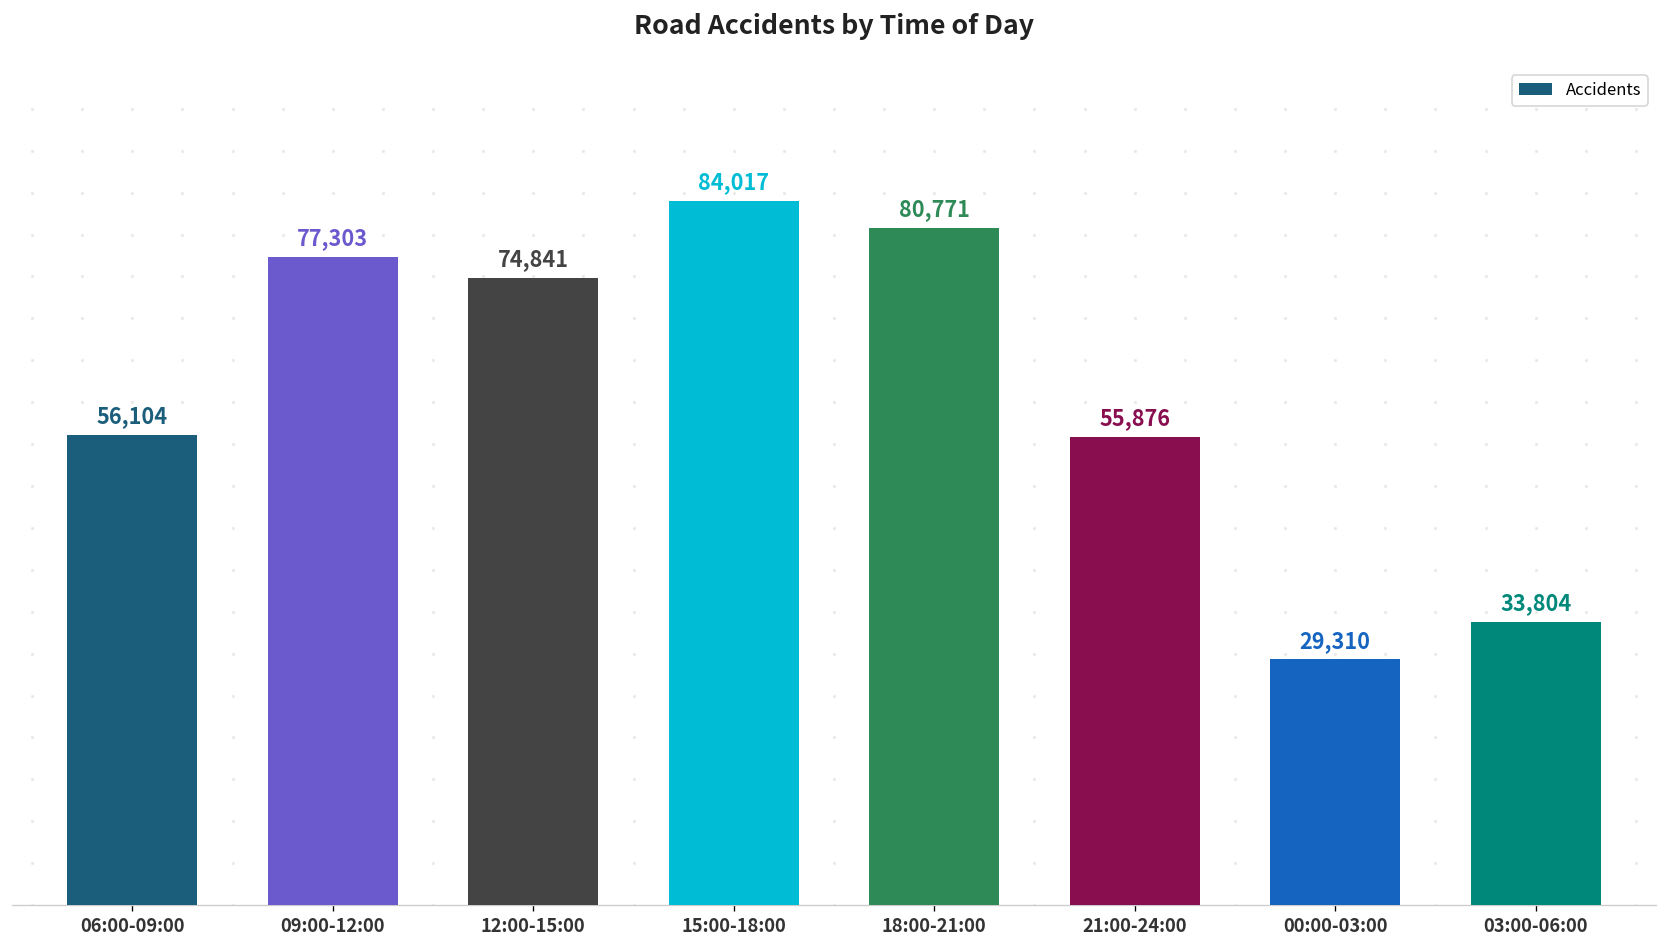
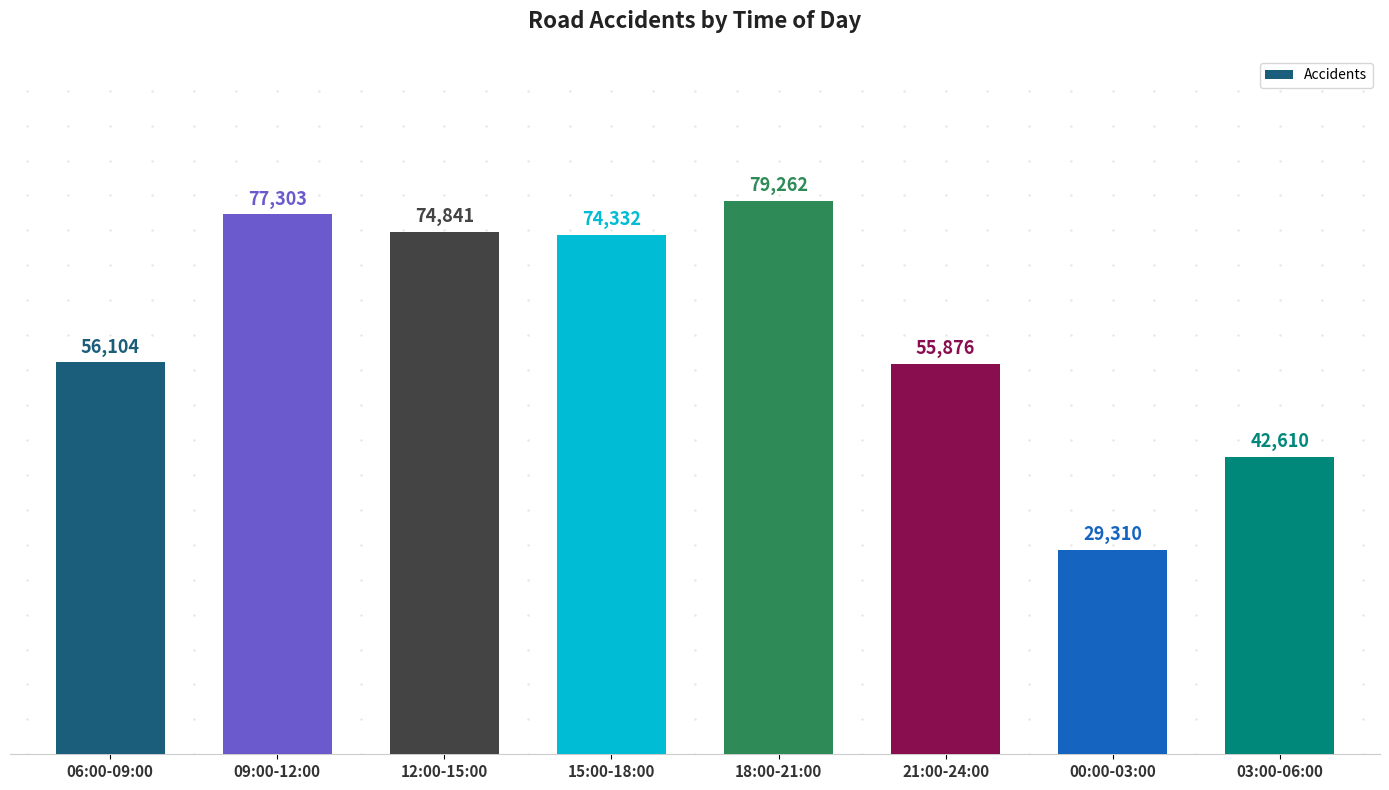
Accidents, 15:00-18:00: 84,017 -> 74,332
Accidents, 18:00-21:00: 80,771 -> 79,262
Accidents, 03:00-06:00: 33,804 -> 42,610
